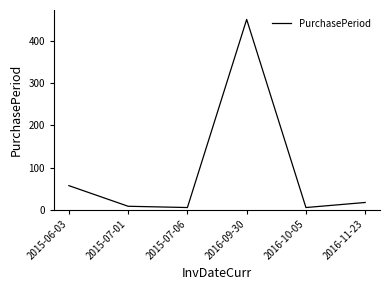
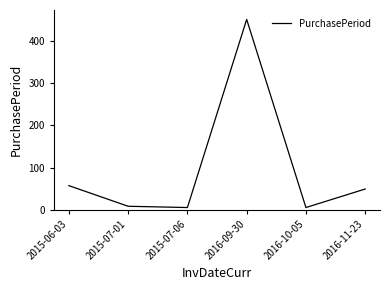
2016-11-23: 20 -> 50
